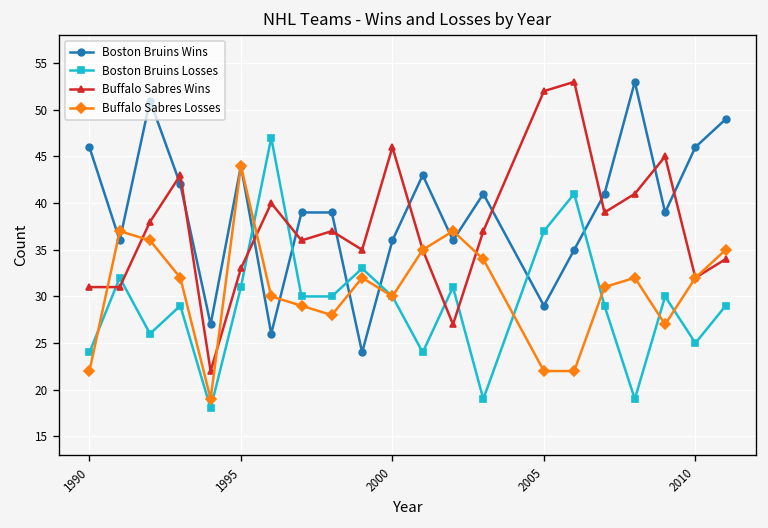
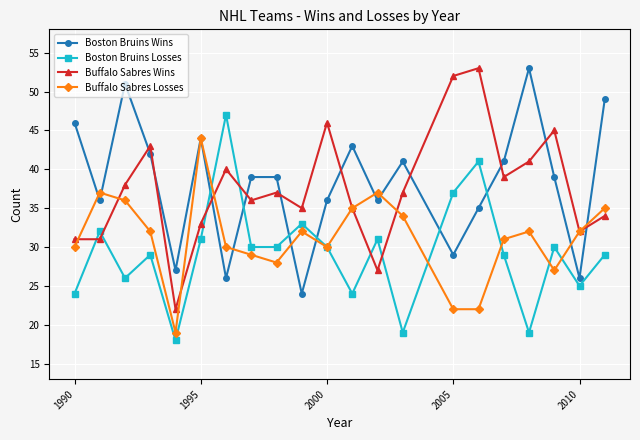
Buffalo Sabres Losses, 1990: 22 -> 30
Boston Bruins Wins, 2010: 46 -> 26
